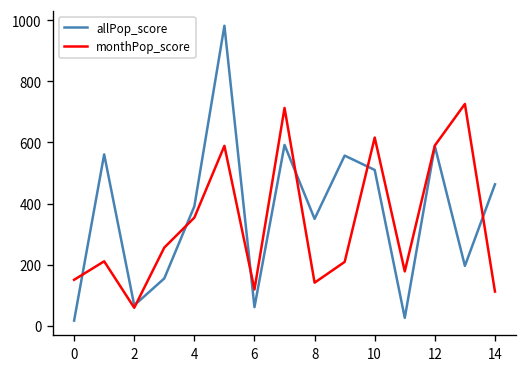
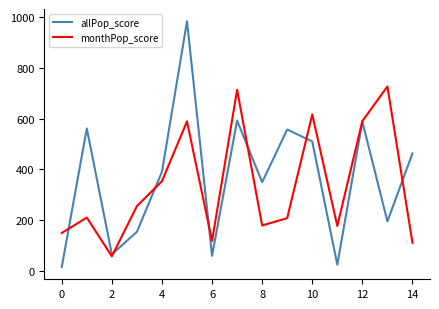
monthPop_score, 8: 140 -> 180
